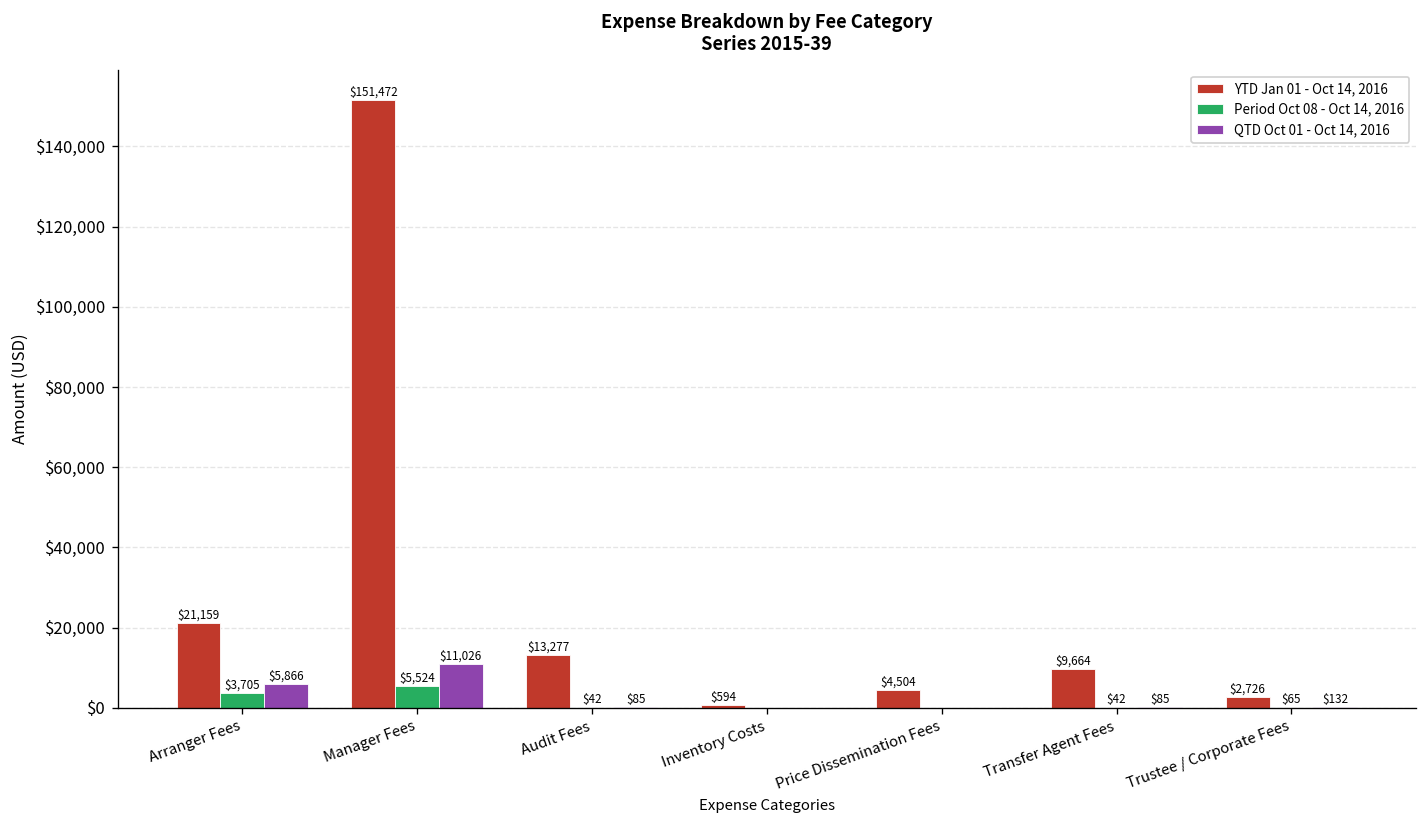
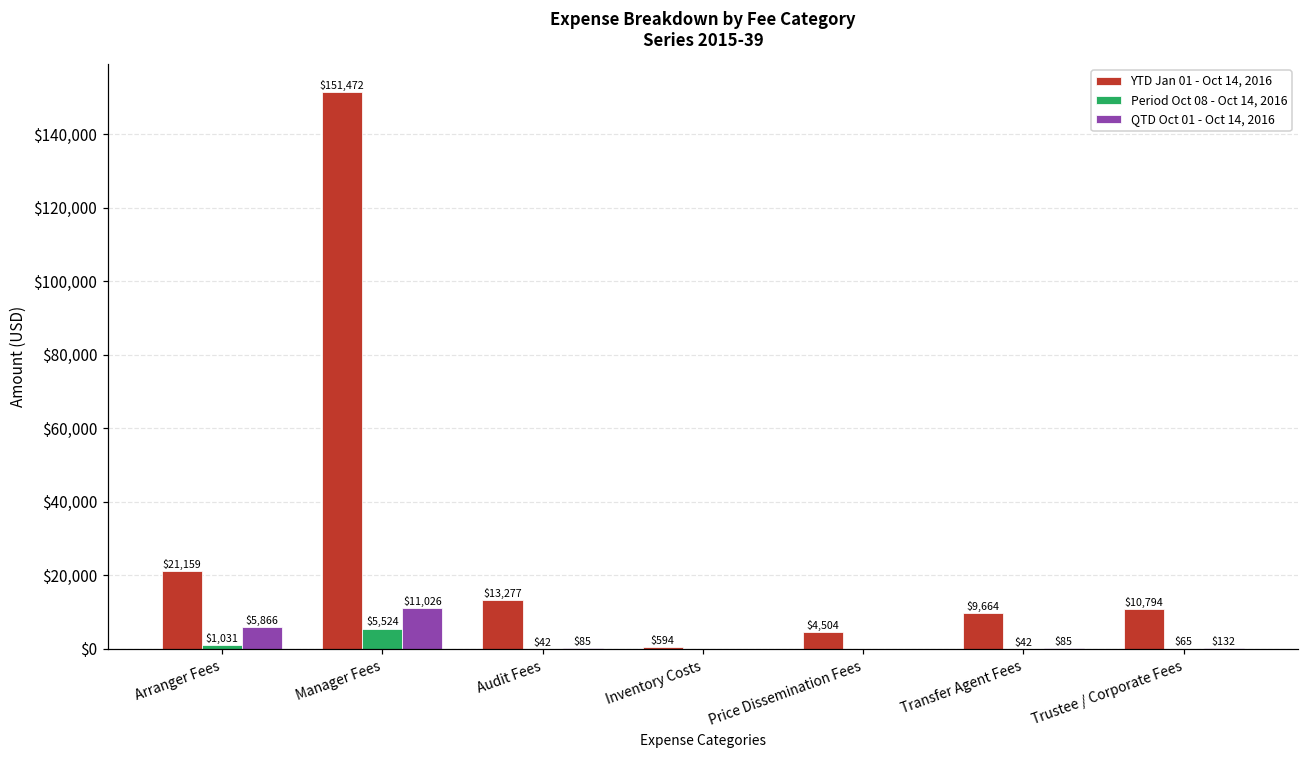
Period Oct 08 - Oct 14, 2016, Arranger Fees: $3,705 -> $1,031
YTD Jan 01 - Oct 14, 2016, Trustee / Corporate Fees: $2,726 -> $10,794
